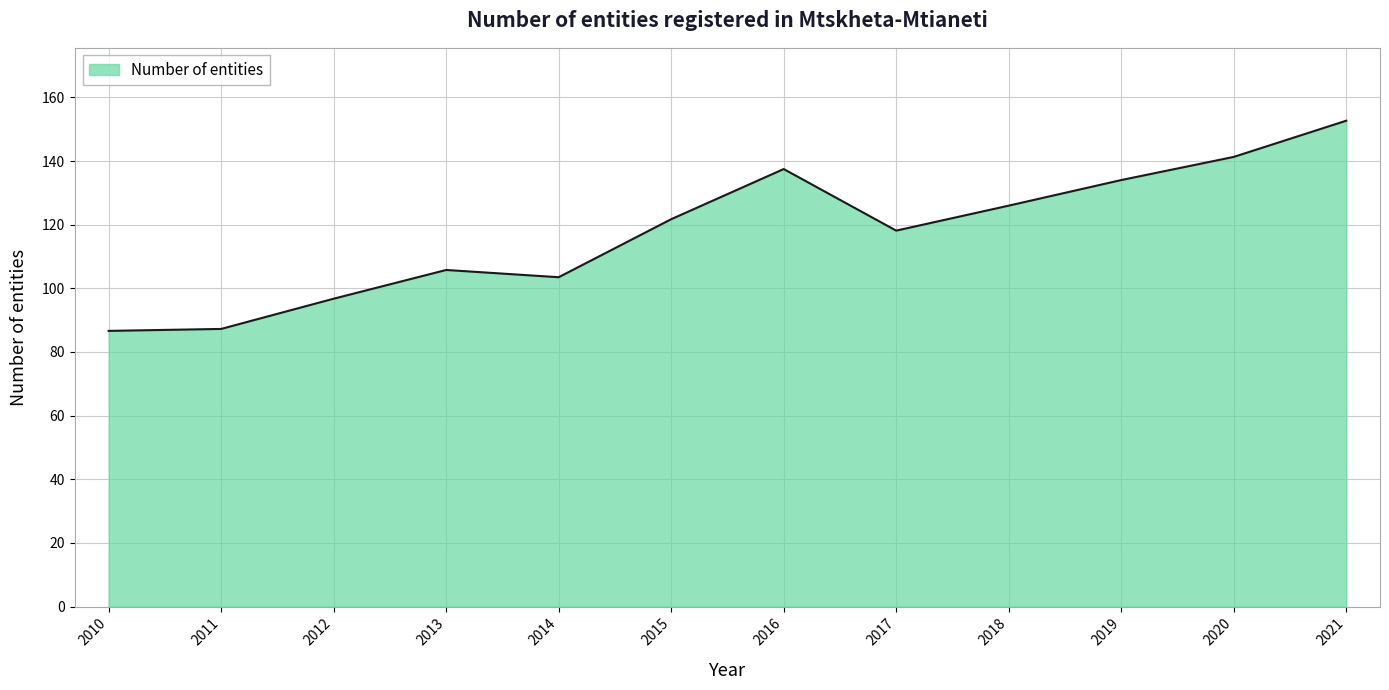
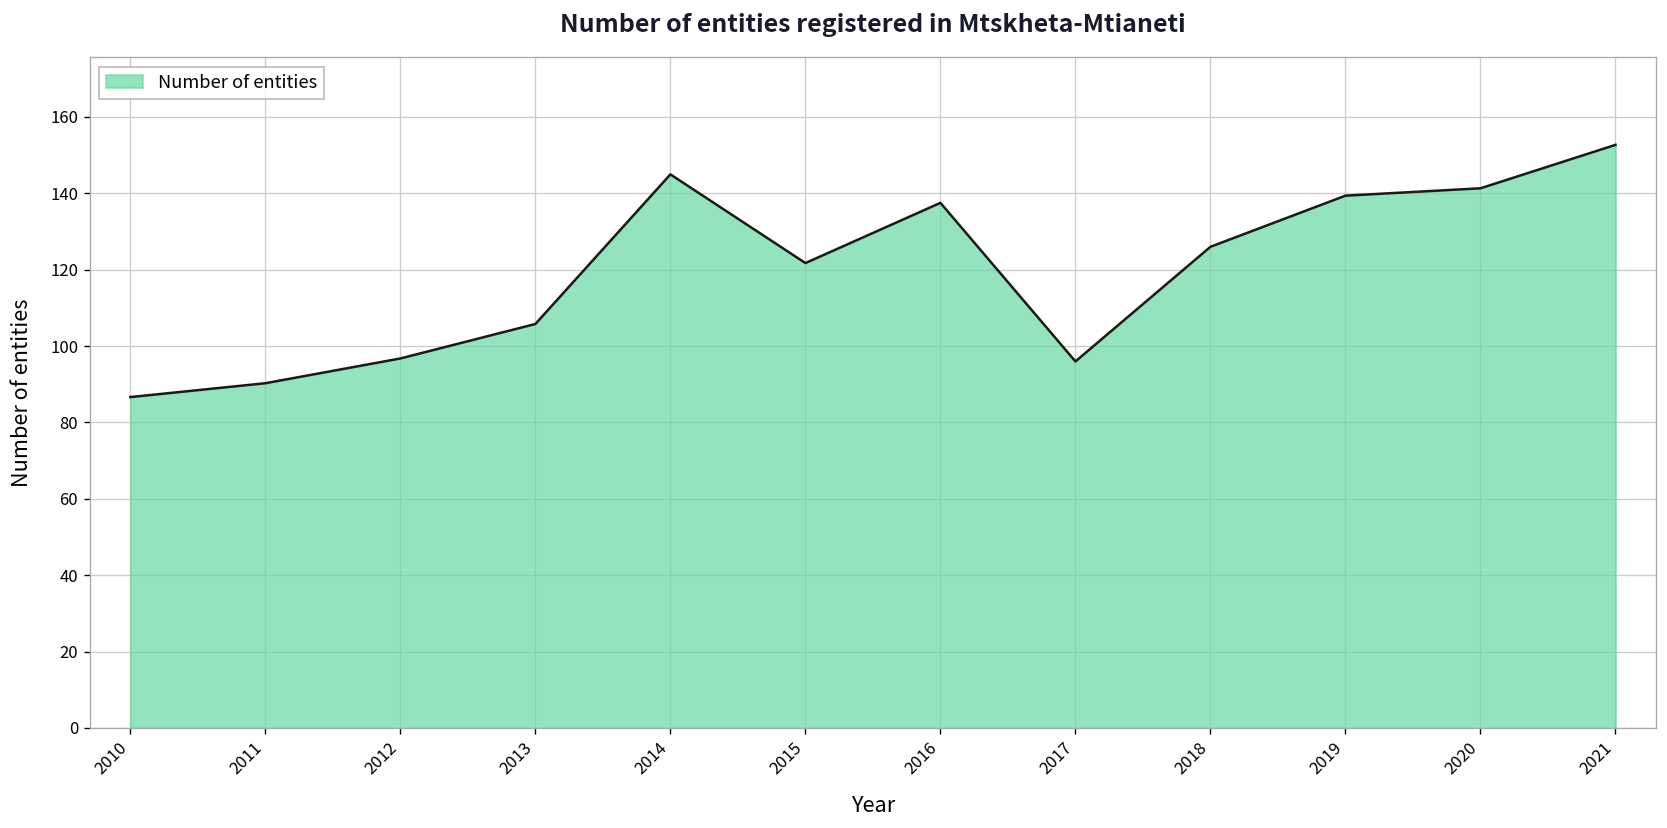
2011: 87 -> 90
2014: 103 -> 145
2017: 118 -> 96
2019: 134 -> 139
